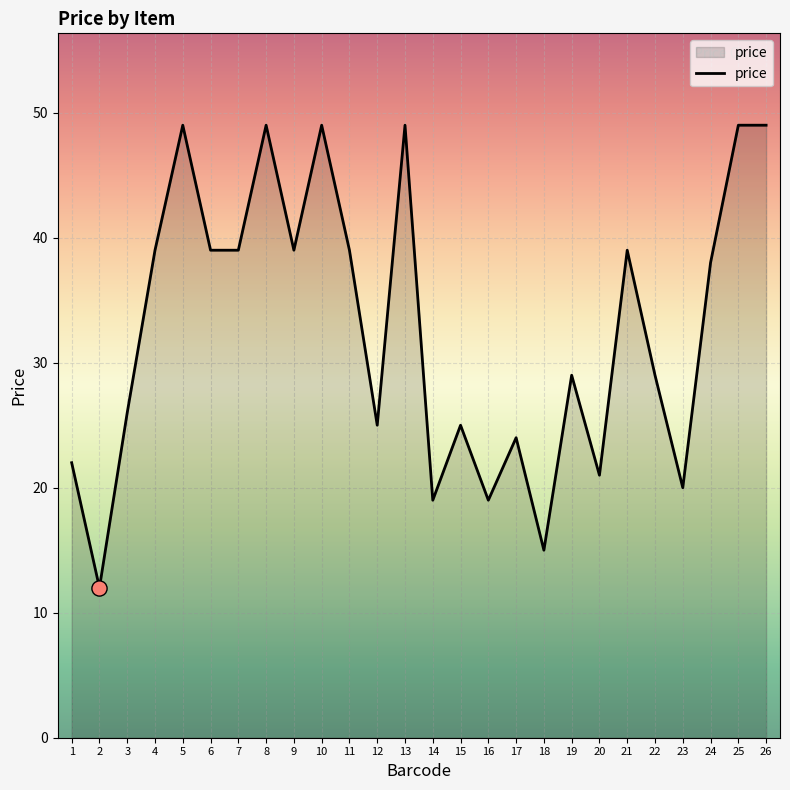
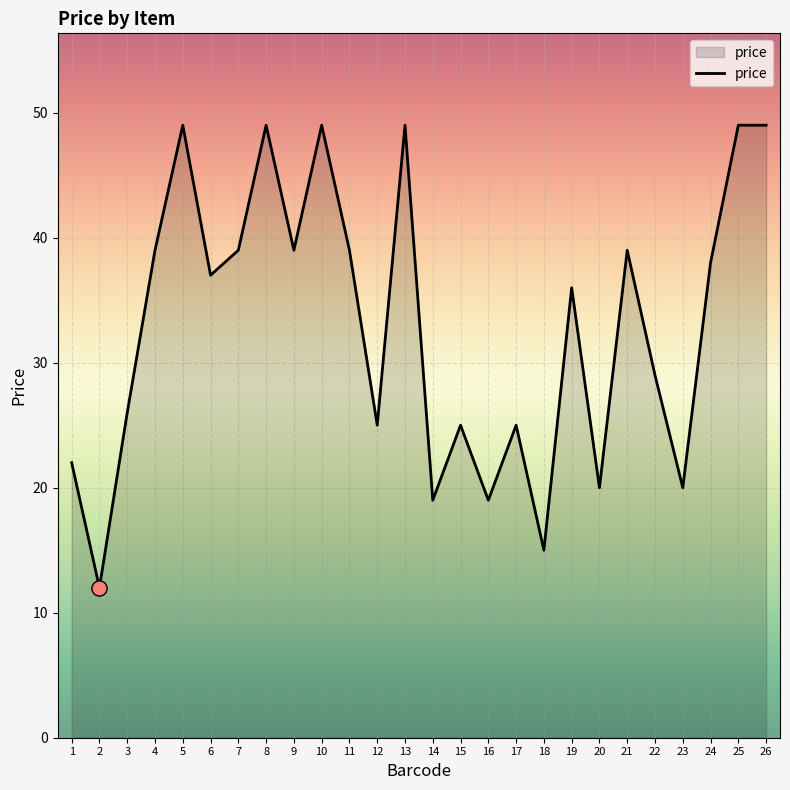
price, 6: 39 -> 37
price, 17: 24 -> 25
price, 19: 29 -> 36
price, 20: 21 -> 20
